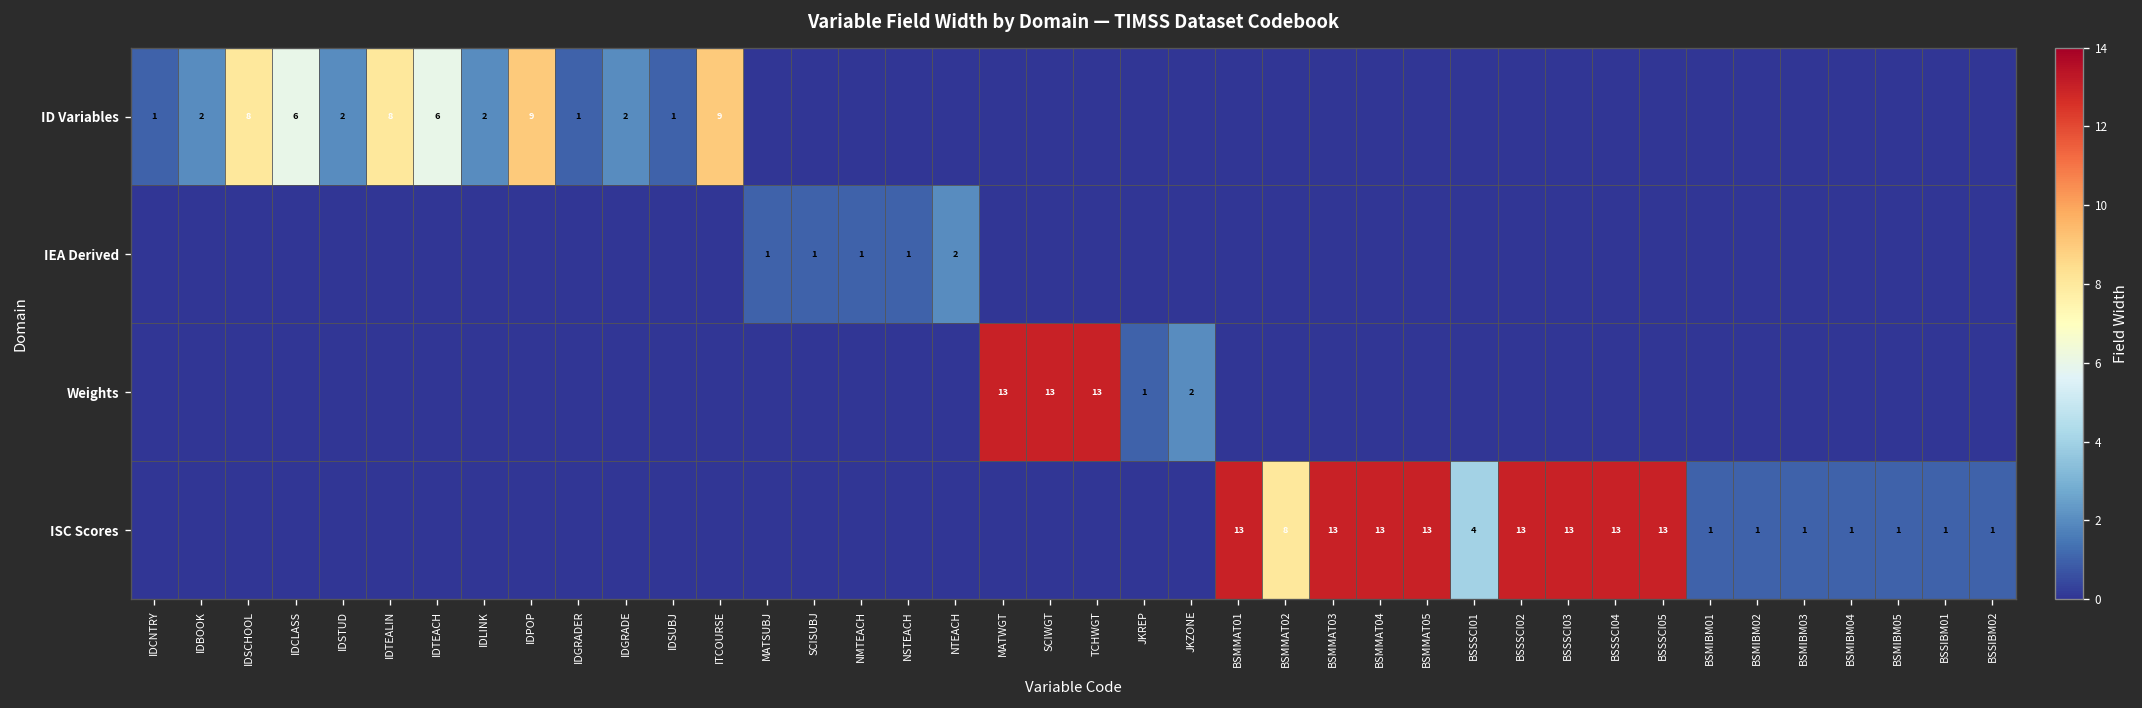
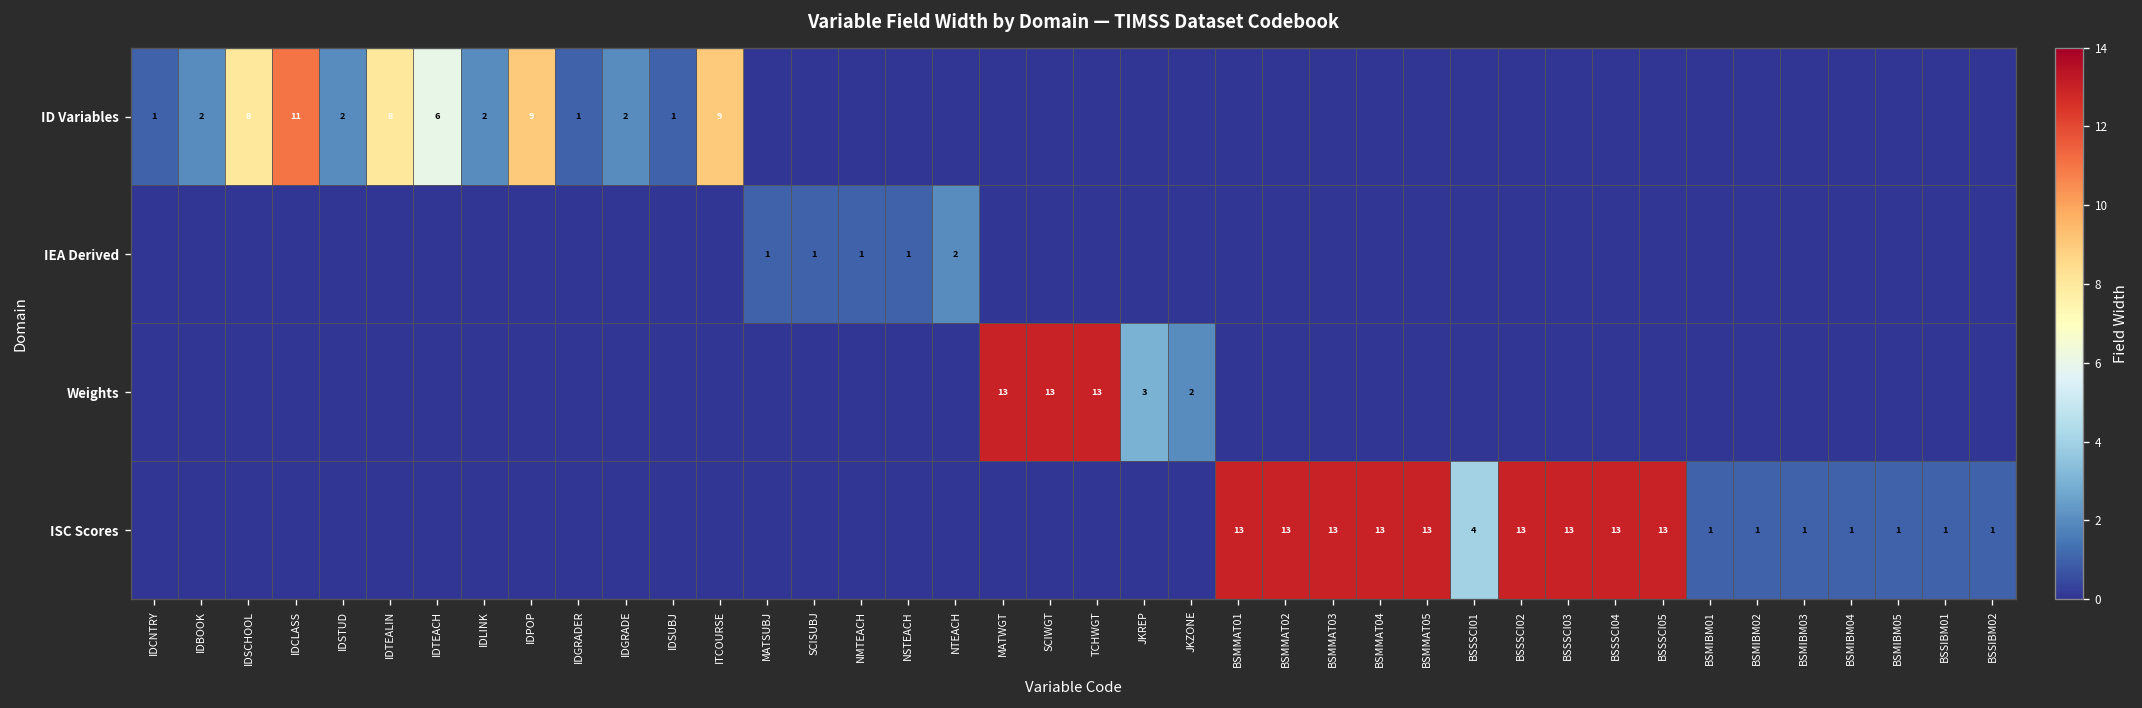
ID Variables, IDCLASS: 6 -> 11
Weights, JKREP: 1 -> 3
ISC Scores, BSMMAT02: 8 -> 13
